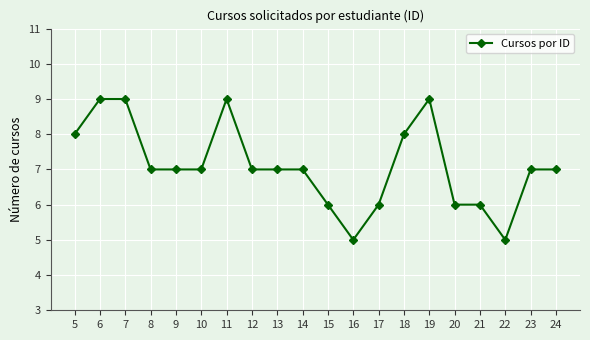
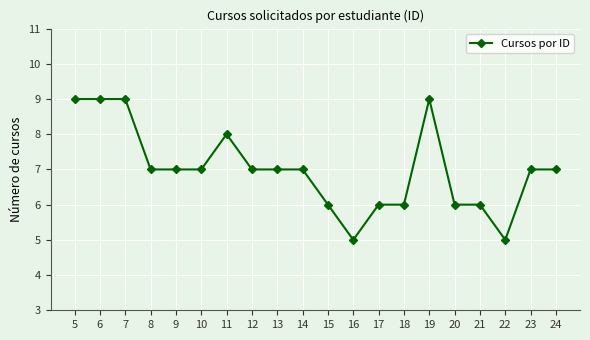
5: 8 -> 9
11: 9 -> 8
18: 8 -> 6
